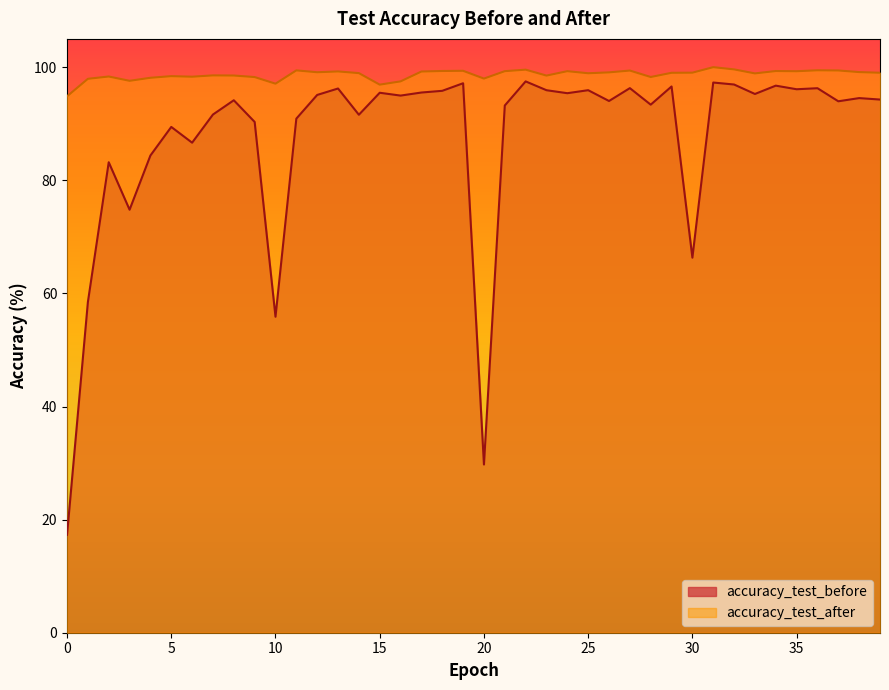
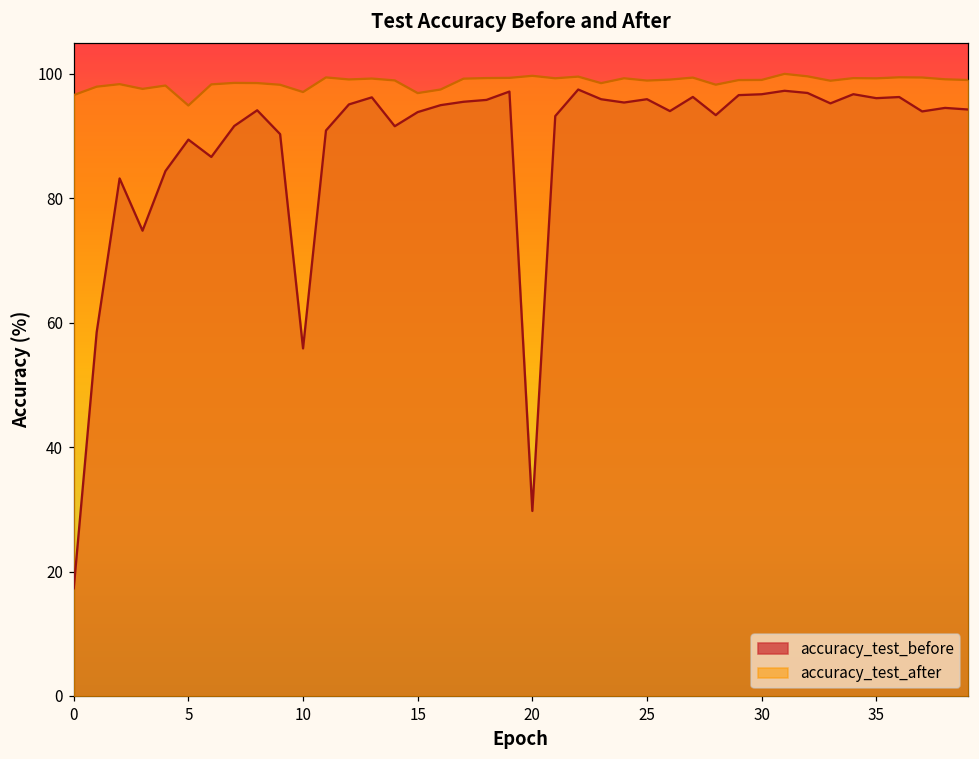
accuracy_test_after, 0: 95 -> 97
accuracy_test_after, 5: 98 -> 95
accuracy_test_before, 15: 95 -> 94
accuracy_test_after, 20: 98 -> 100
accuracy_test_before, 30: 66 -> 97
